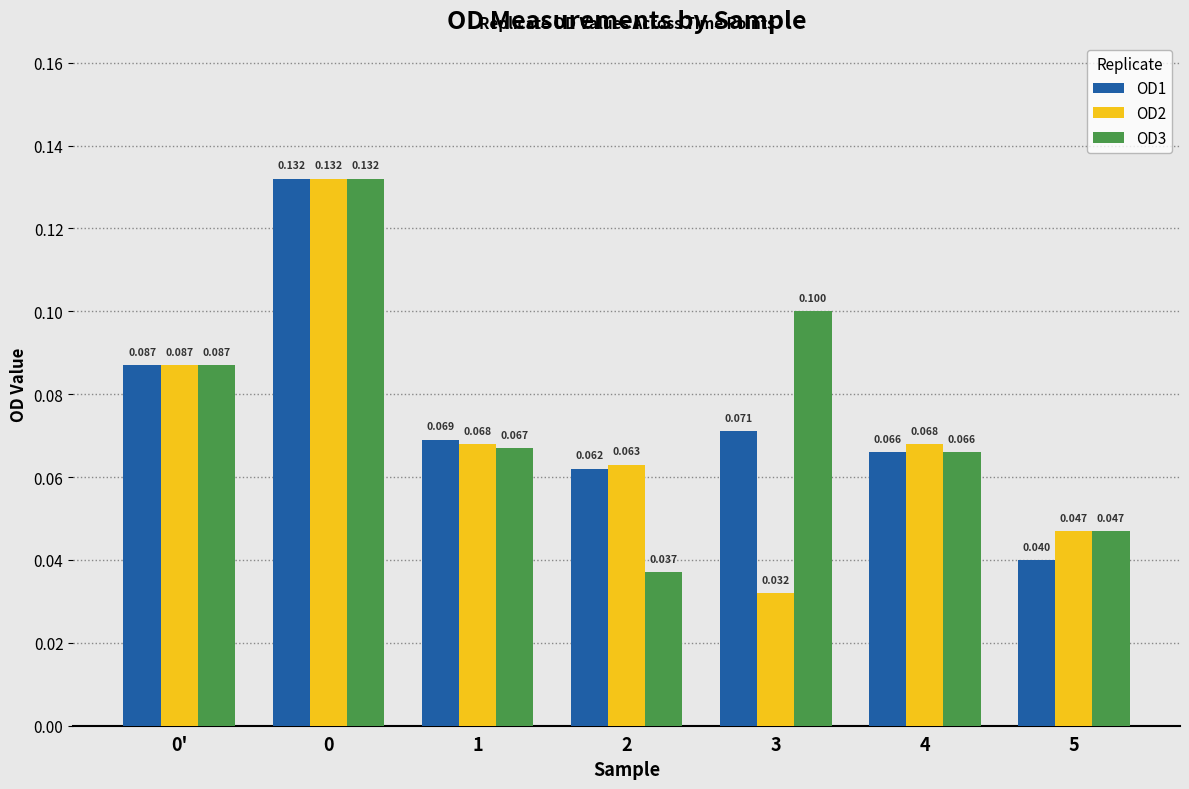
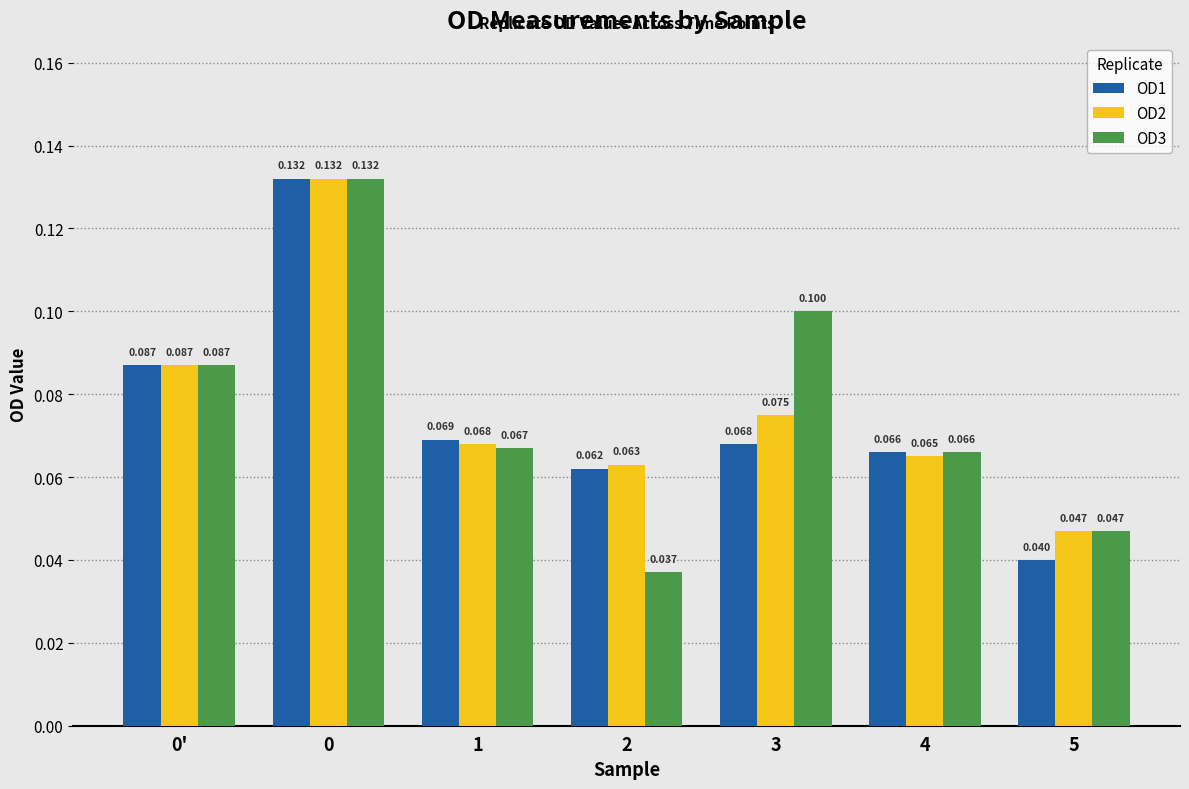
OD1, 3: 0.071 -> 0.068
OD2, 3: 0.032 -> 0.075
OD2, 4: 0.068 -> 0.065
